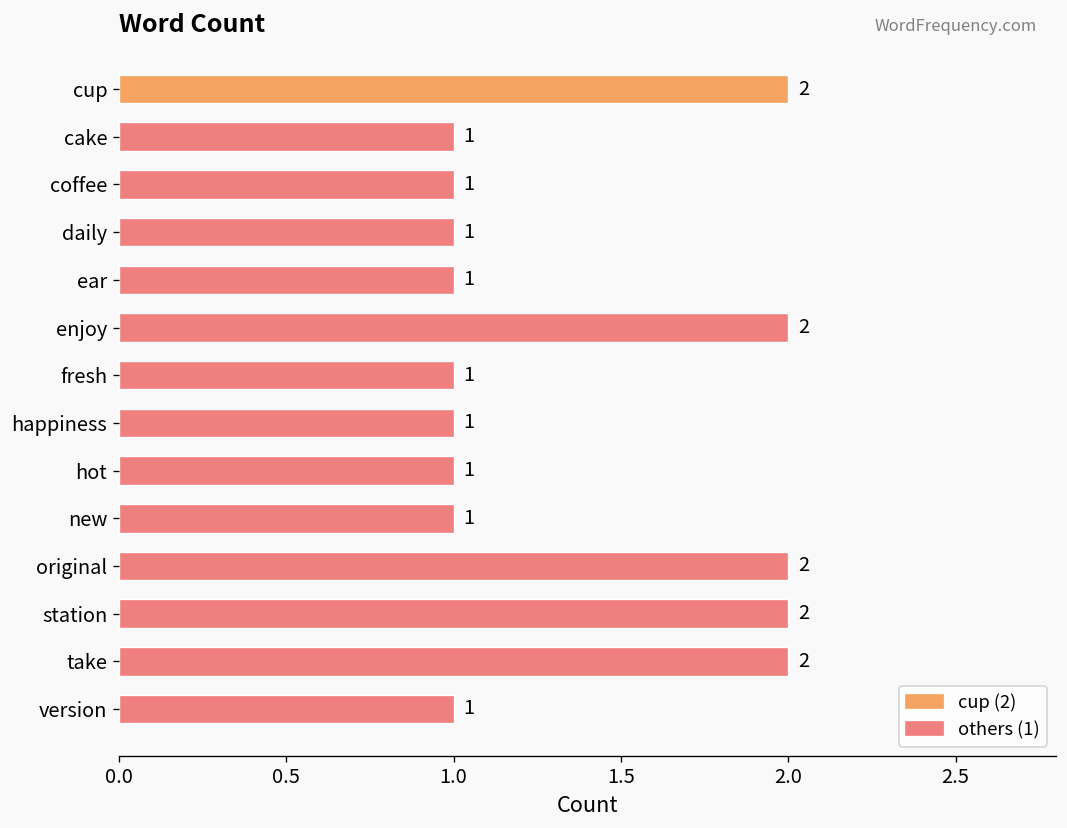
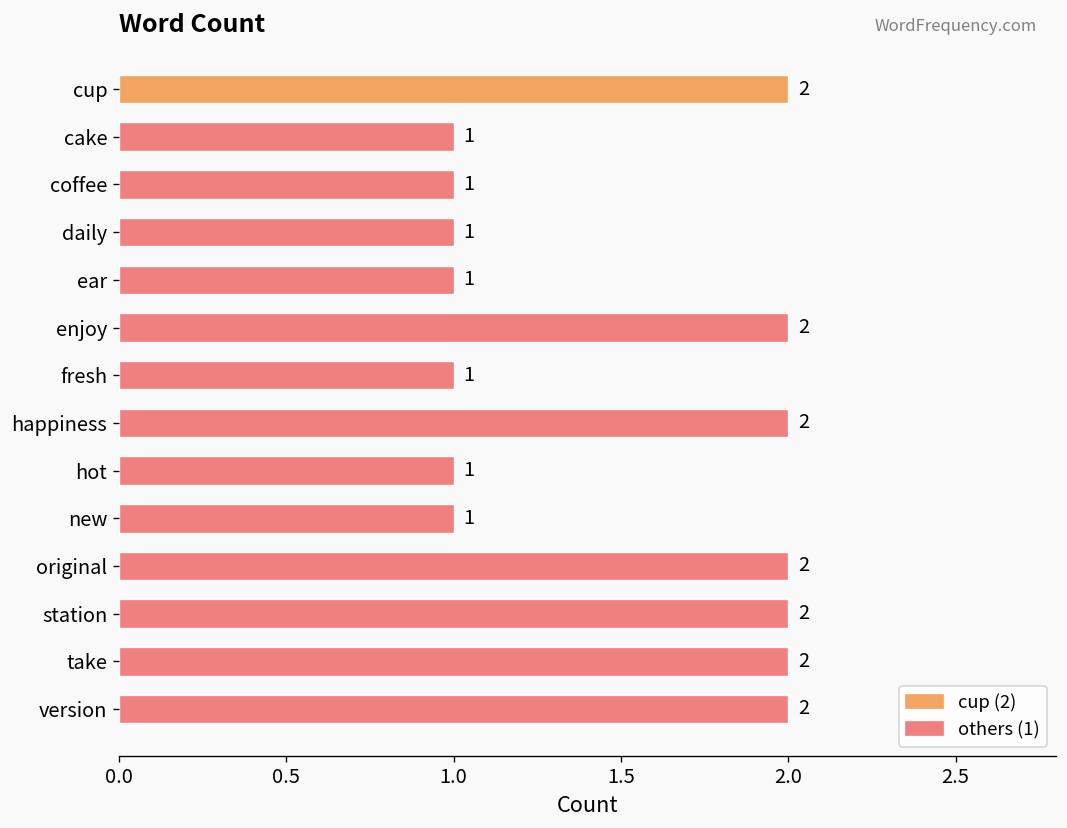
happiness: 1 -> 2
version: 1 -> 2
